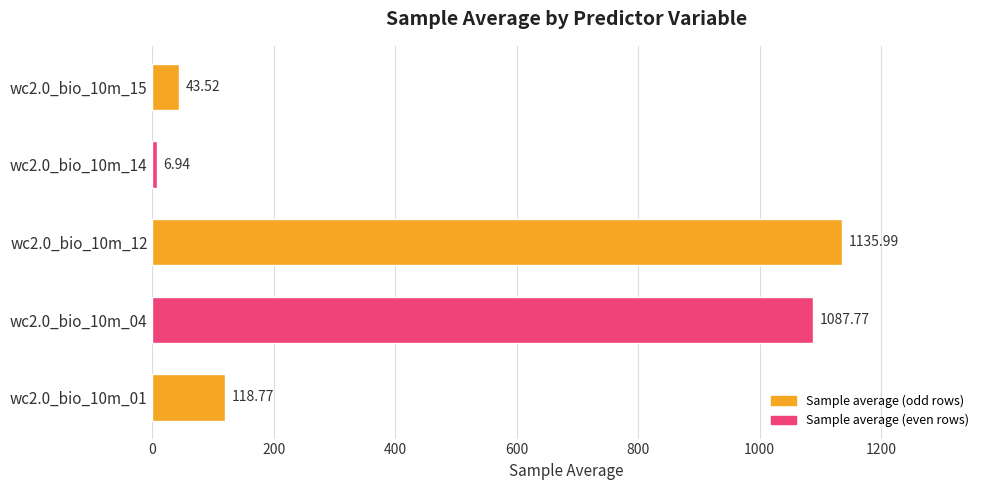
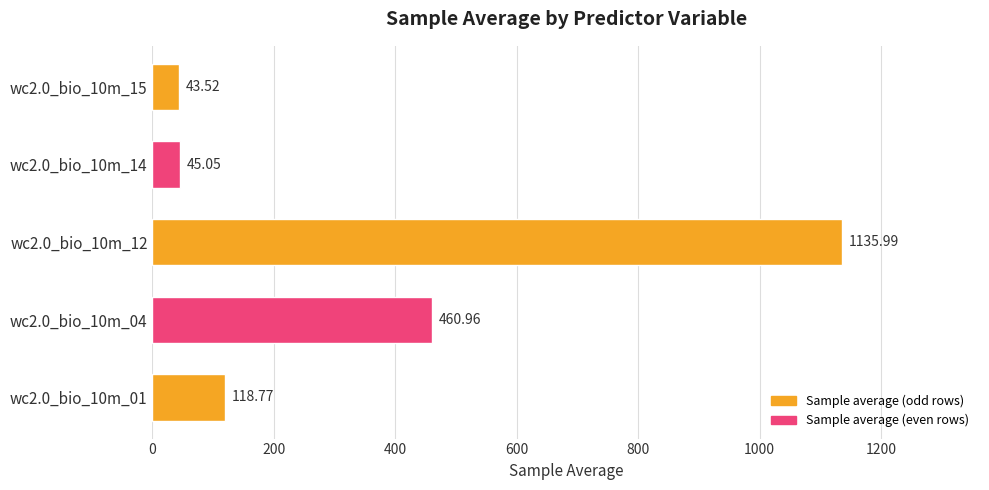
wc2.0_bio_10m_14: 6.94 -> 45.05
wc2.0_bio_10m_04: 1087.77 -> 460.96
